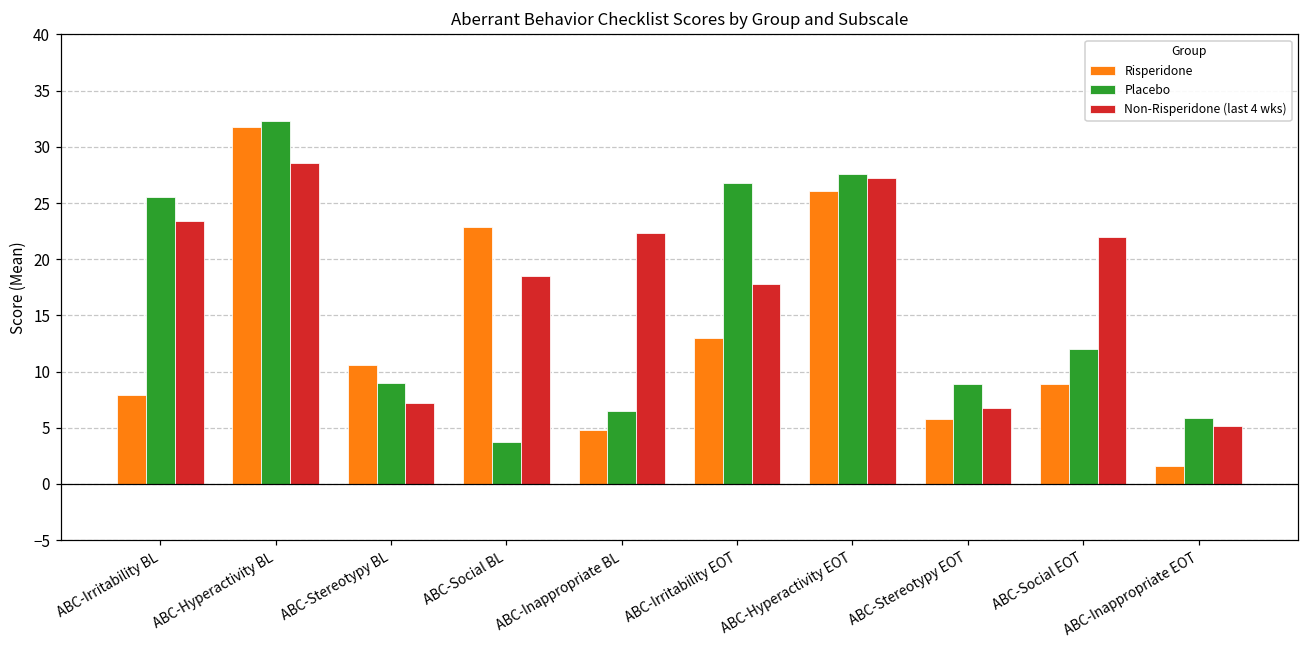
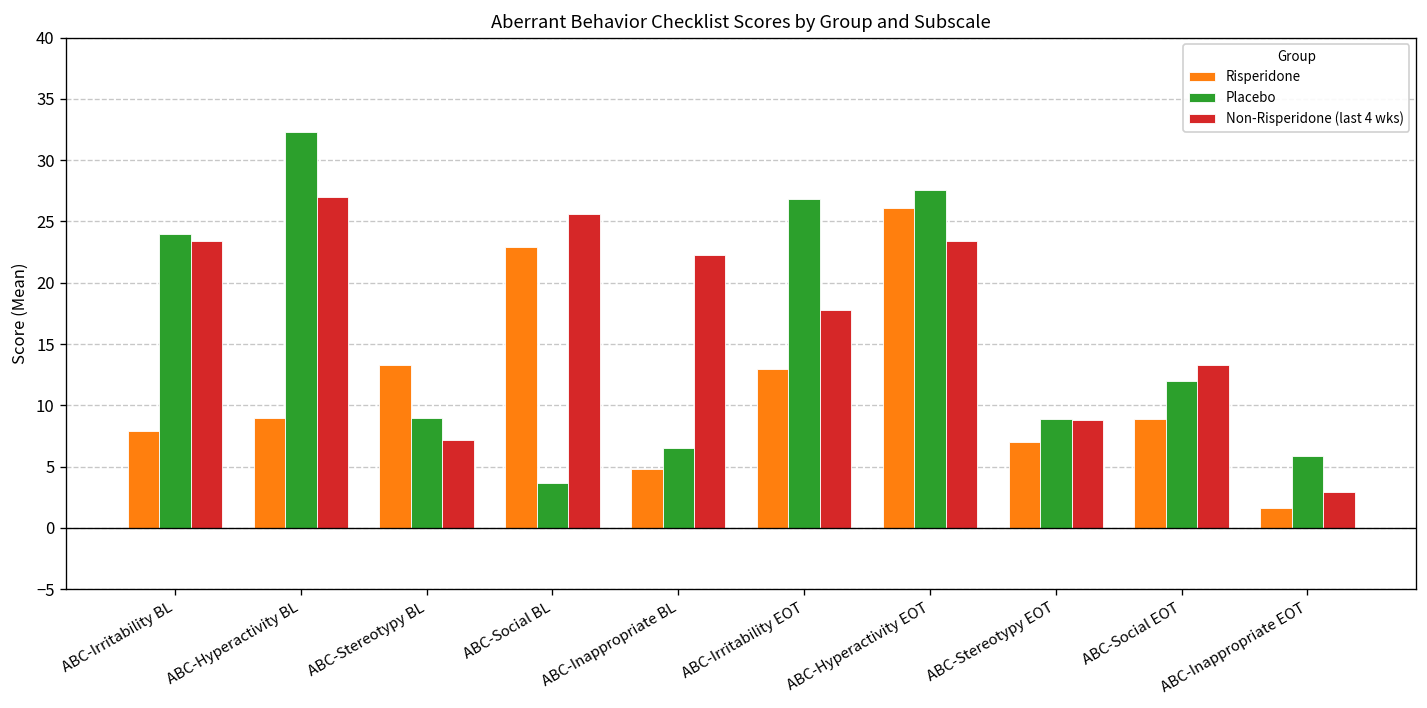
Placebo, ABC-Irritability BL: 25.5 -> 24.0
Risperidone, ABC-Hyperactivity BL: 31.8 -> 9.0
Non-Risperidone (last 4 wks), ABC-Hyperactivity BL: 28.6 -> 27.0
Risperidone, ABC-Stereotypy BL: 10.6 -> 13.3
Non-Risperidone (last 4 wks), ABC-Social BL: 18.5 -> 25.6
Non-Risperidone (last 4 wks), ABC-Hyperactivity EOT: 27.2 -> 23.4
Risperidone, ABC-Stereotypy EOT: 5.8 -> 7.0
Non-Risperidone (last 4 wks), ABC-Stereotypy EOT: 6.8 -> 8.8
Non-Risperidone (last 4 wks), ABC-Social EOT: 22.0 -> 13.3
Non-Risperidone (last 4 wks), ABC-Inappropriate EOT: 5.2 -> 2.9
